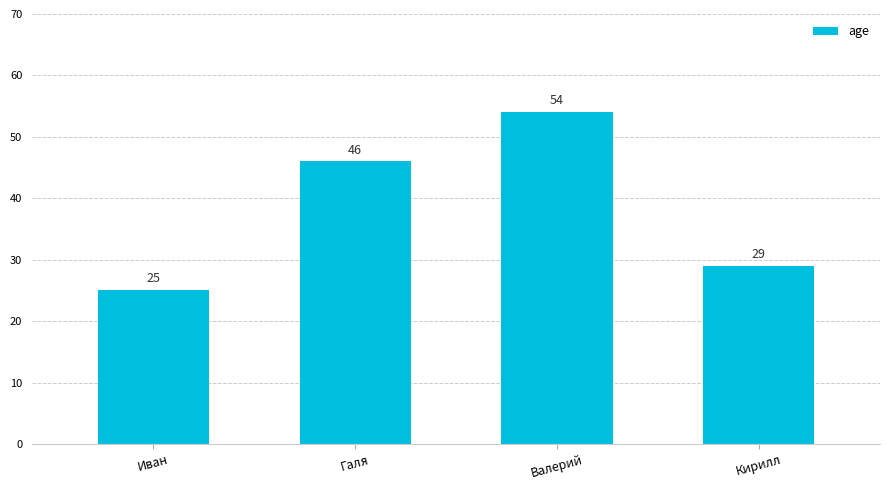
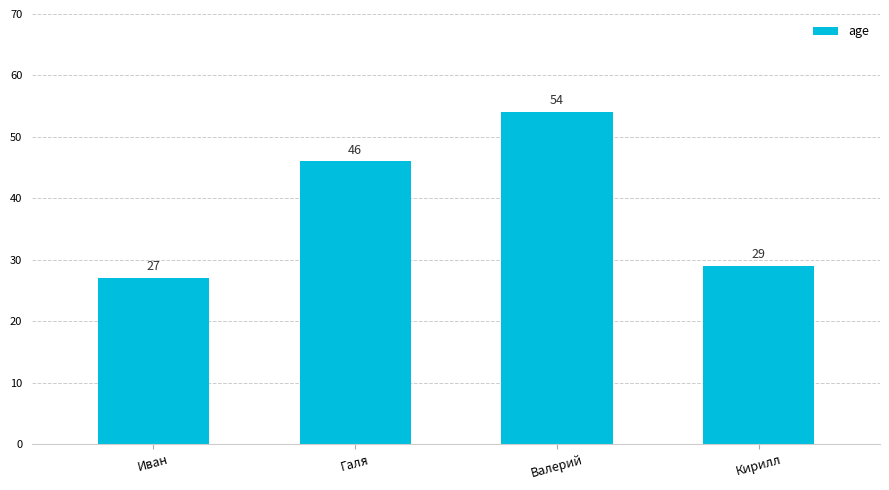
Иван: 25 -> 27
